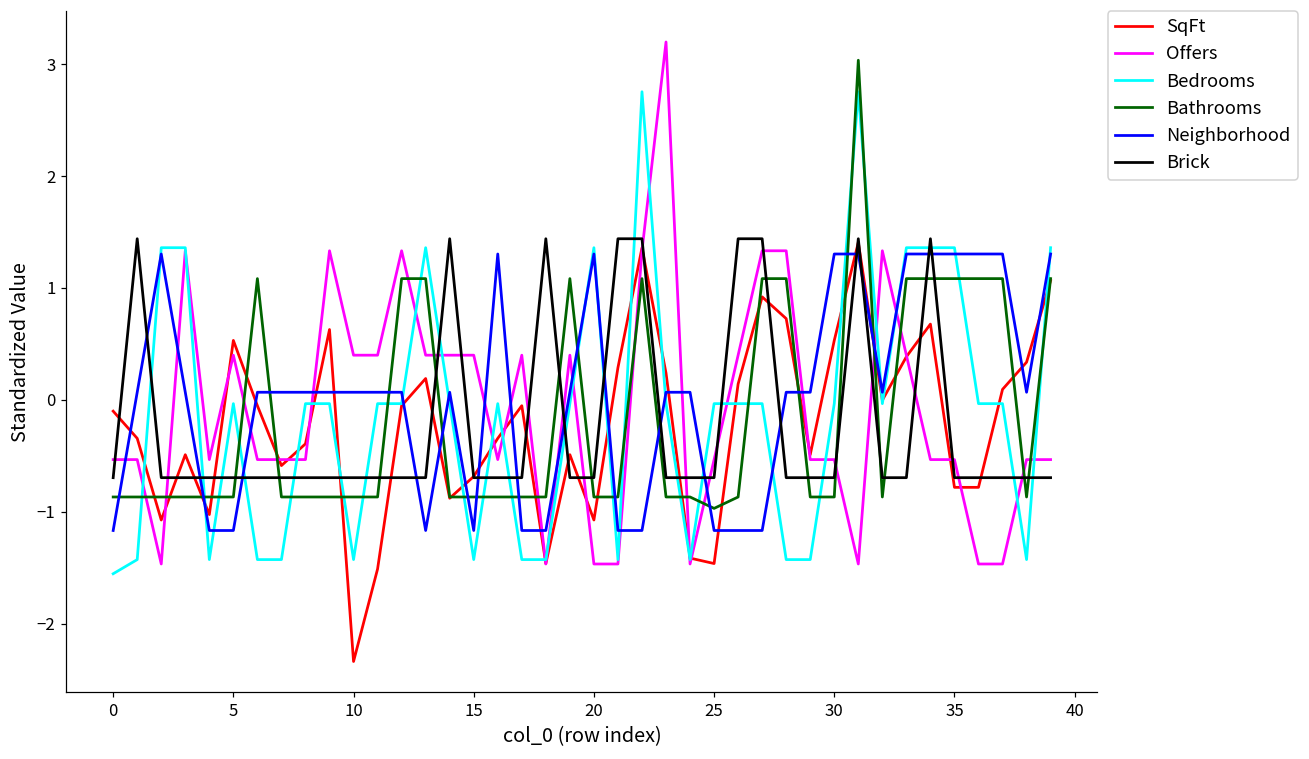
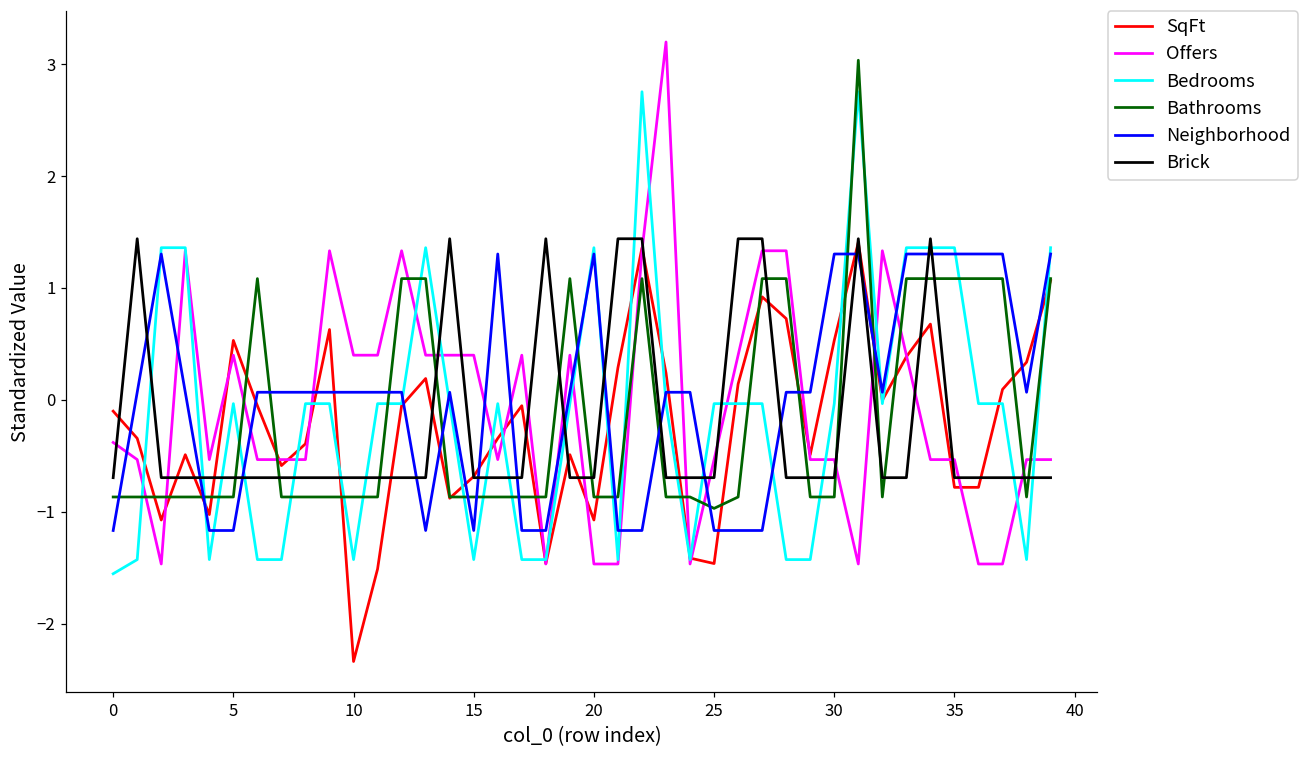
Offers, 0: -0.53 -> -0.38
